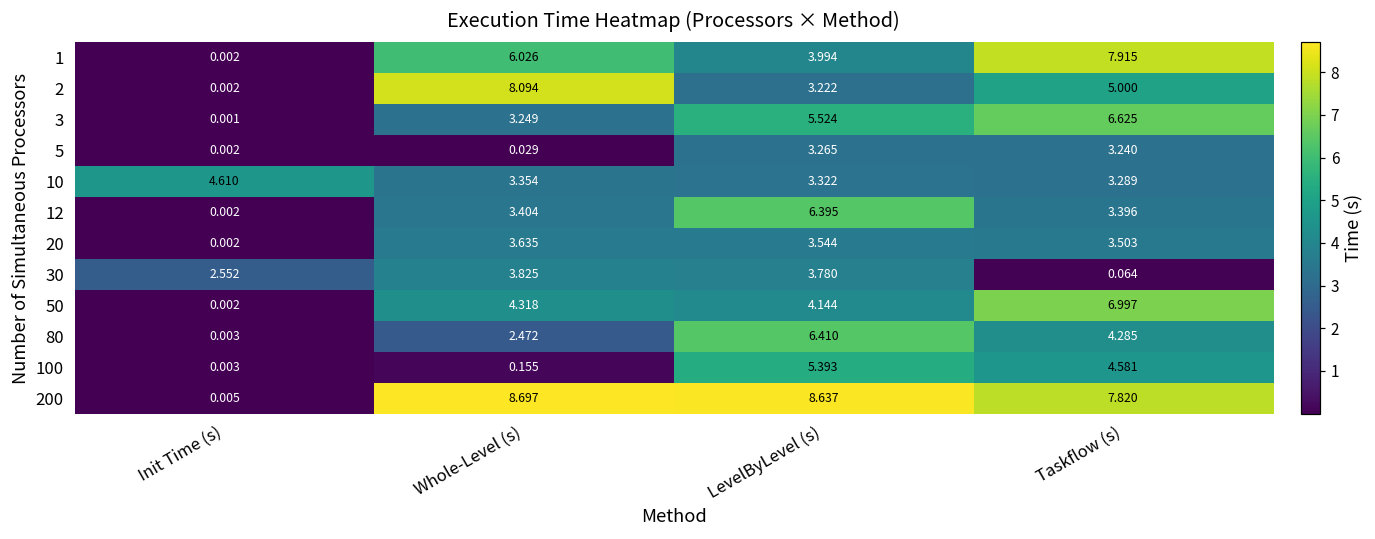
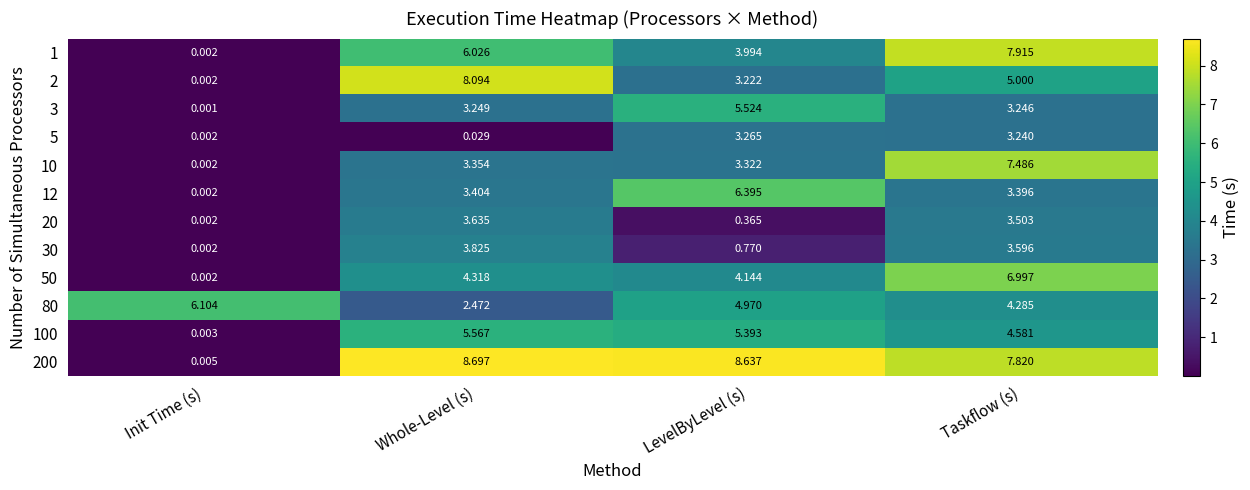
3, Taskflow (s): 6.625 -> 3.246
10, Init Time (s): 4.610 -> 0.002
10, Taskflow (s): 3.289 -> 7.486
20, LevelByLevel (s): 3.544 -> 0.365
30, Init Time (s): 2.552 -> 0.002
30, LevelByLevel (s): 3.780 -> 0.770
30, Taskflow (s): 0.064 -> 3.596
80, Init Time (s): 0.003 -> 6.104
80, LevelByLevel (s): 6.410 -> 4.970
100, Whole-Level (s): 0.155 -> 5.567
